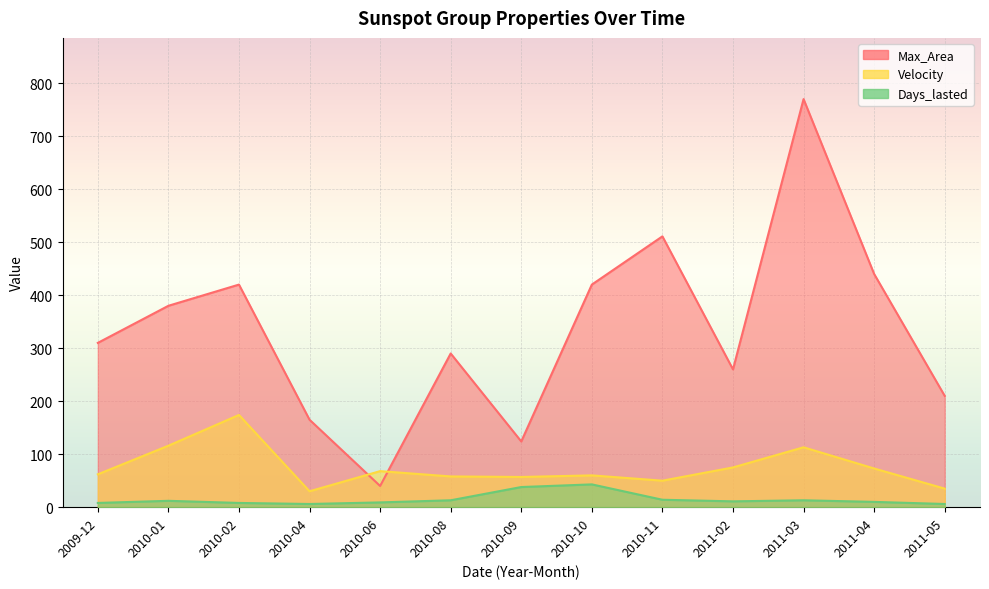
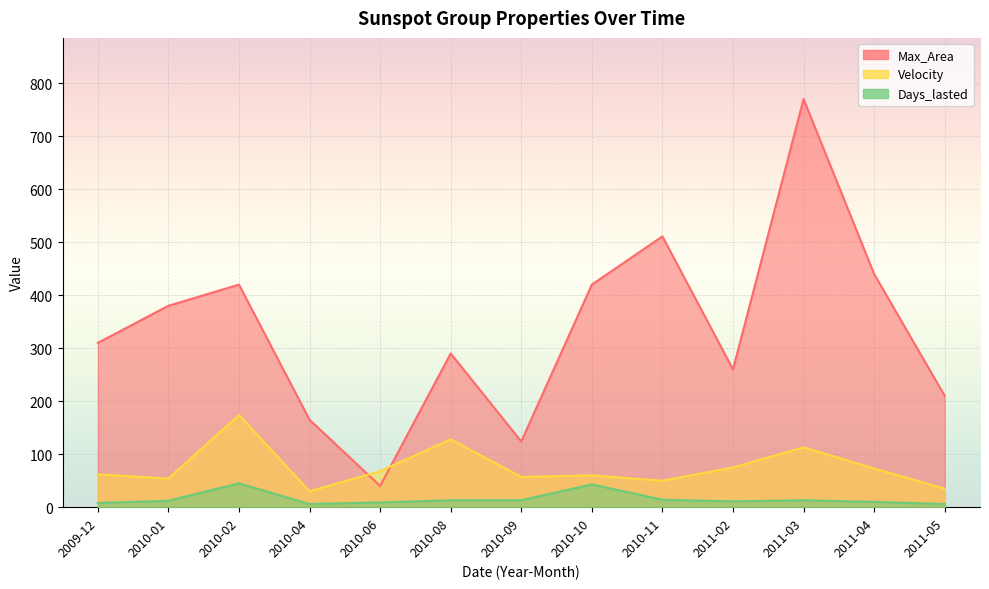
Velocity, 2010-01: 120 -> 50
Days_lasted, 2010-02: 10 -> 50
Velocity, 2010-08: 60 -> 130
Days_lasted, 2010-09: 40 -> 10
